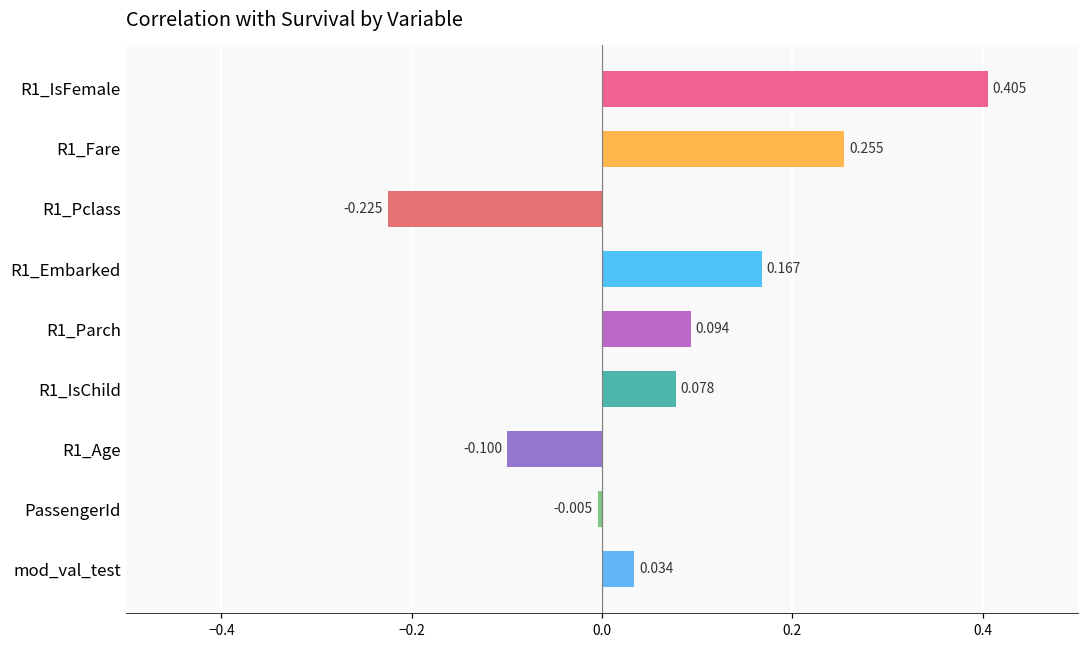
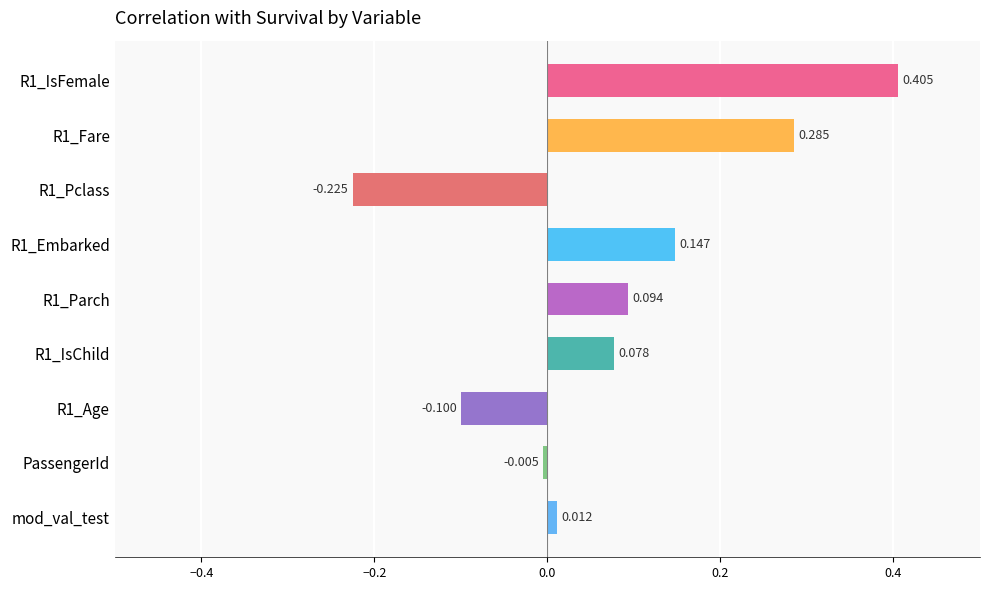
R1_Fare: 0.255 -> 0.285
R1_Embarked: 0.167 -> 0.147
mod_val_test: 0.034 -> 0.012
